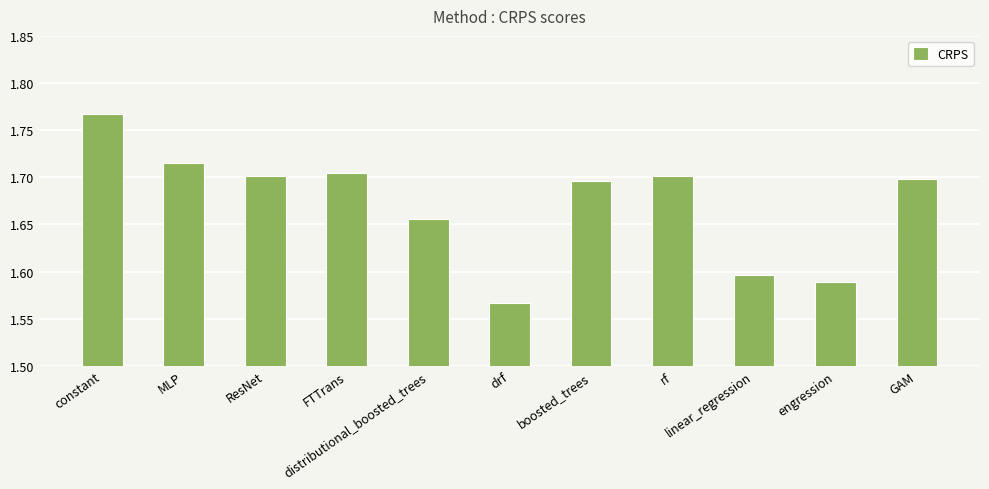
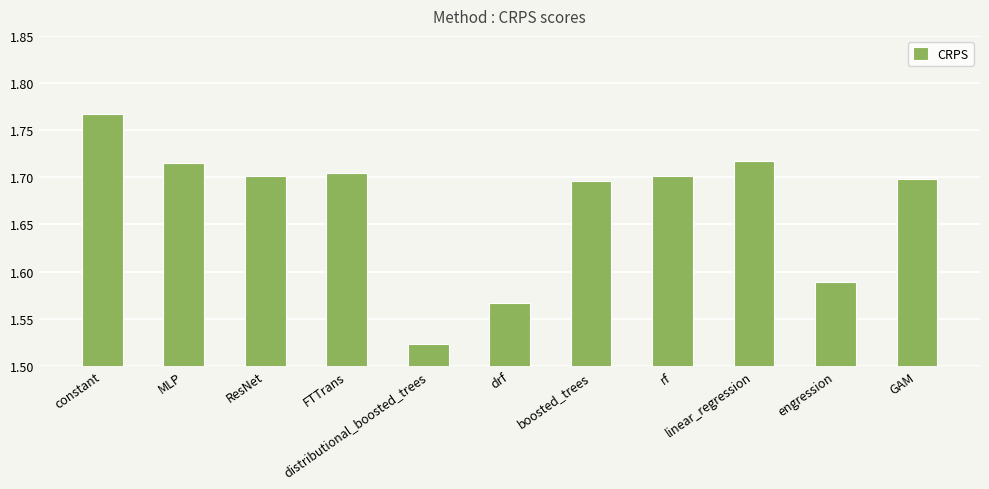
distributional_boosted_trees: 1.66 -> 1.52
linear_regression: 1.60 -> 1.72
